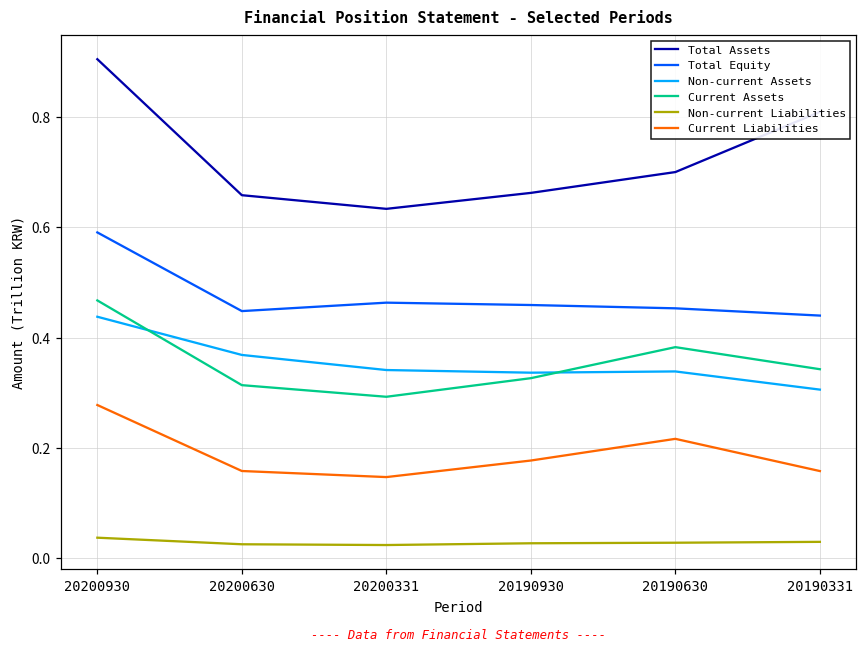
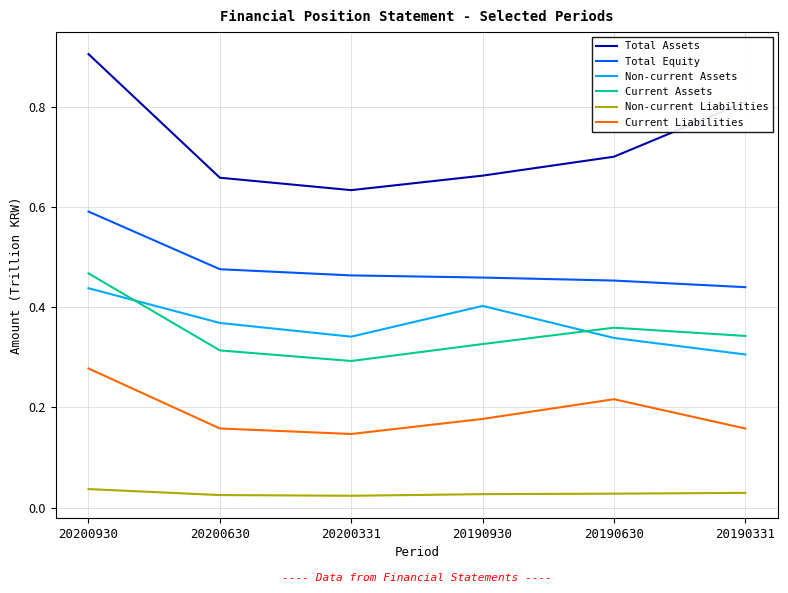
Total Equity, 20200630: 0.45 -> 0.48
Non-current Assets, 20190930: 0.34 -> 0.40
Current Assets, 20190630: 0.38 -> 0.36
